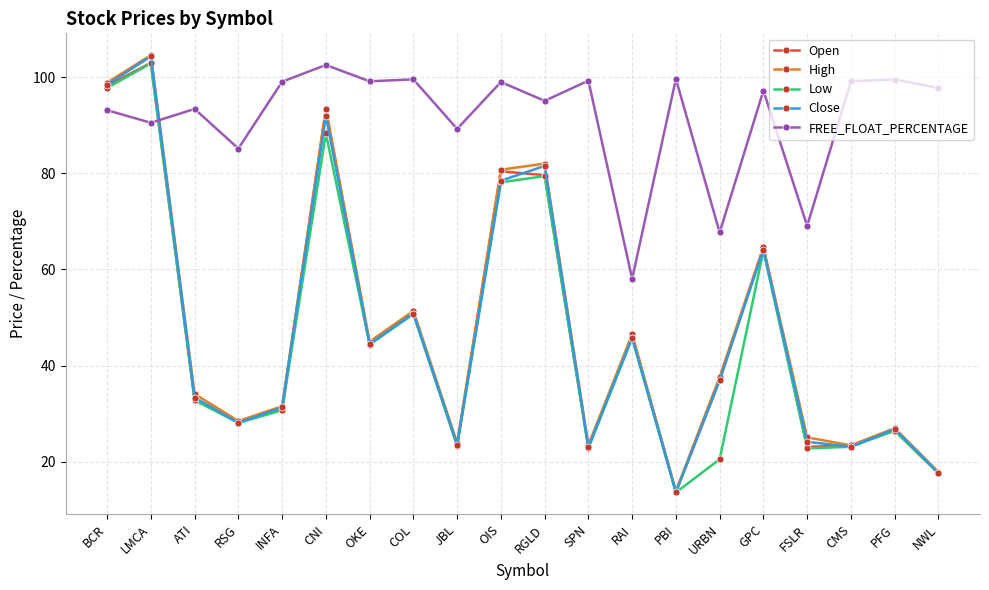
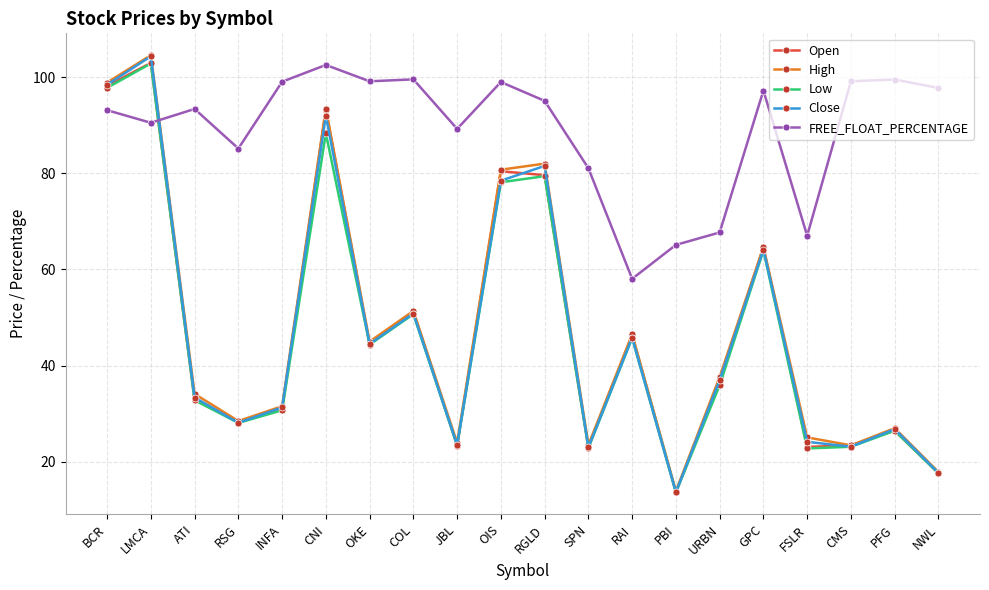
FREE_FLOAT_PERCENTAGE, SPN: 99 -> 81
FREE_FLOAT_PERCENTAGE, PBI: 100 -> 65
Low, URBN: 21 -> 36
FREE_FLOAT_PERCENTAGE, FSLR: 69 -> 67
